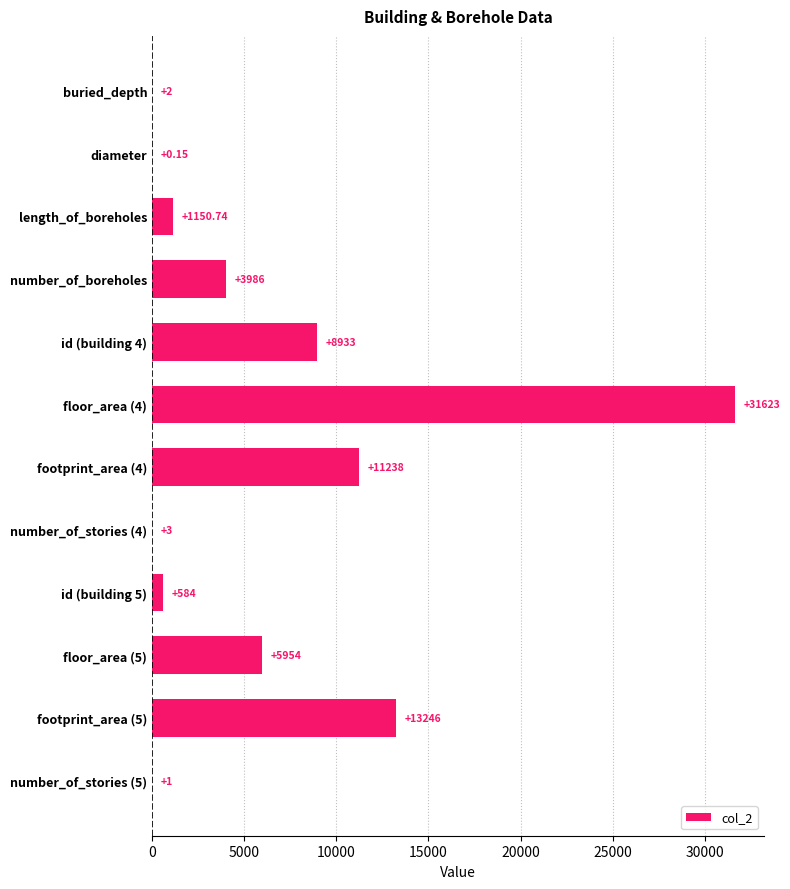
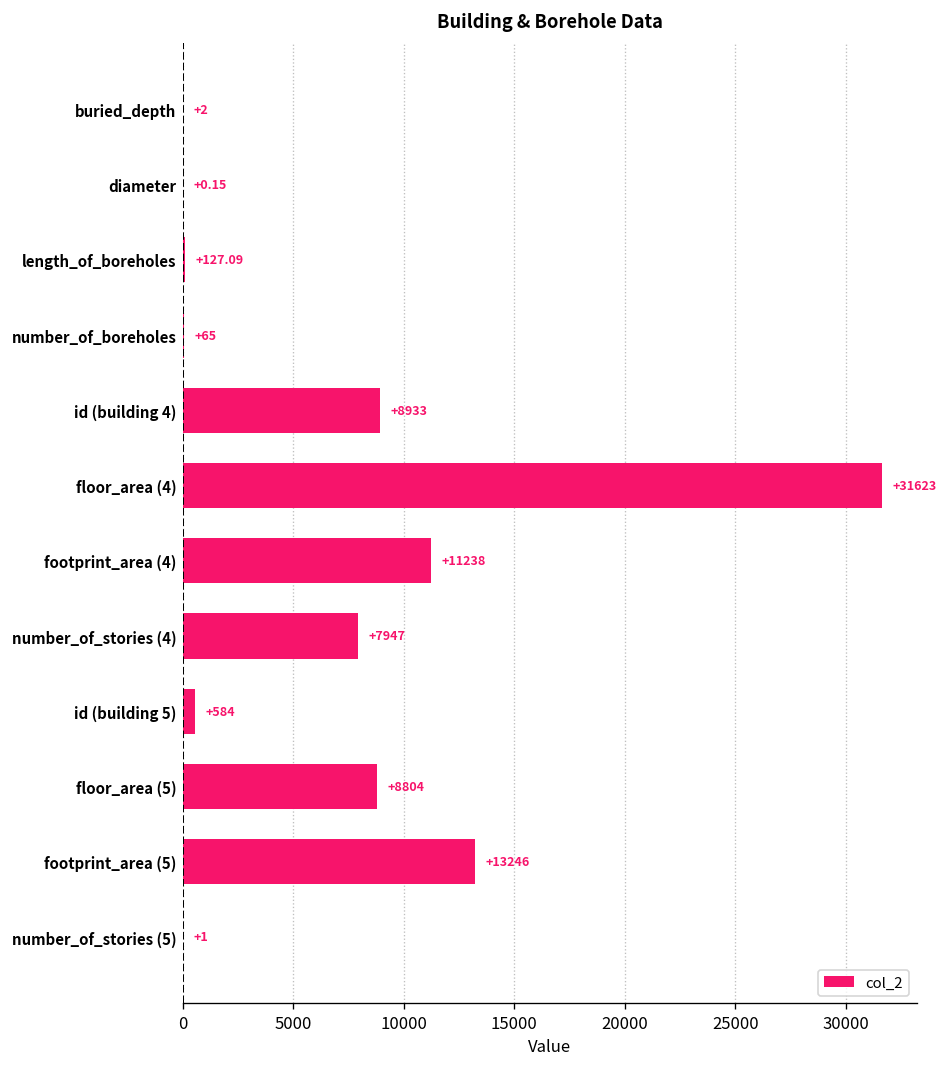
length_of_boreholes: +1150.74 -> +127.09
number_of_boreholes: +3986 -> +65
number_of_stories (4): +3 -> +7947
floor_area (5): +5954 -> +8804
